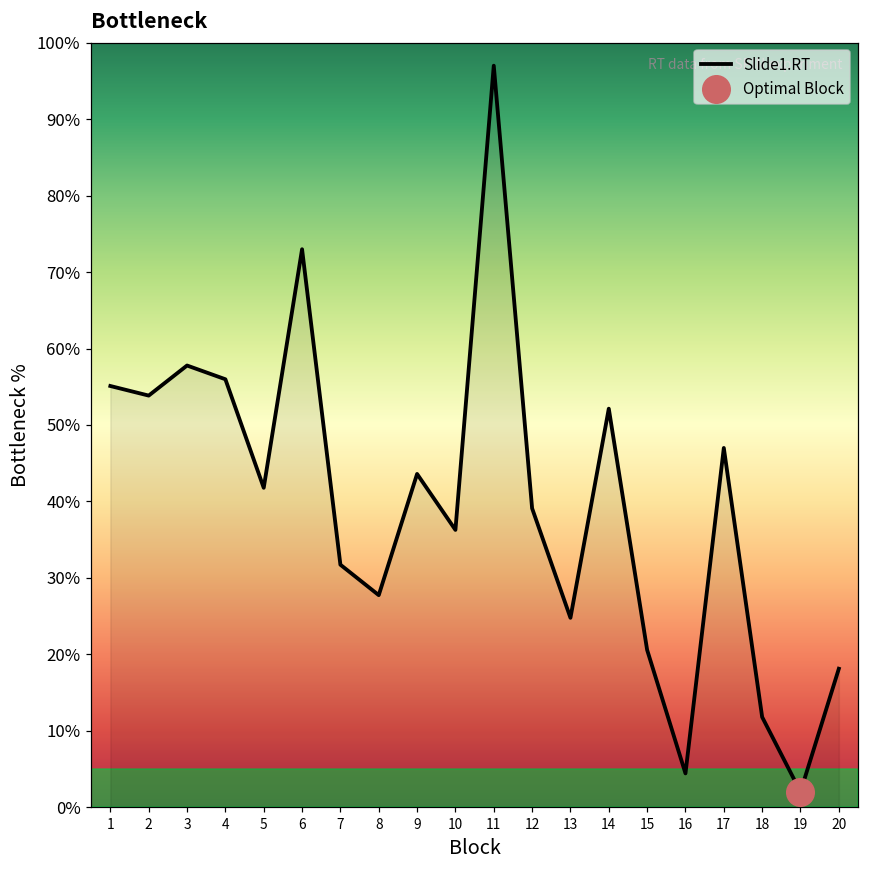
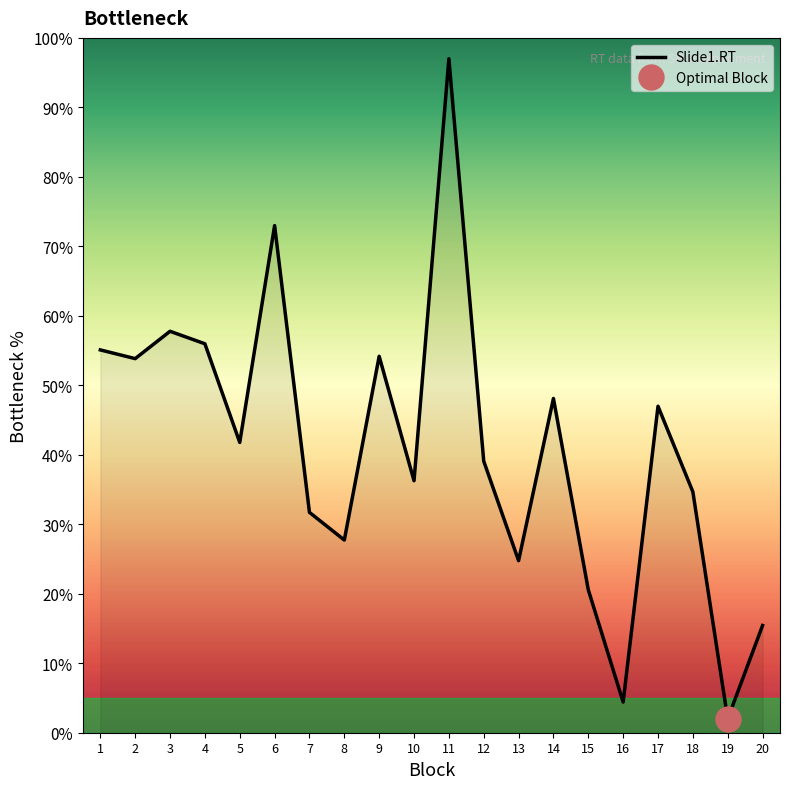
Slide1.RT, 9: 44% -> 54%
Slide1.RT, 14: 52% -> 48%
Slide1.RT, 18: 12% -> 35%
Slide1.RT, 20: 18% -> 15%
